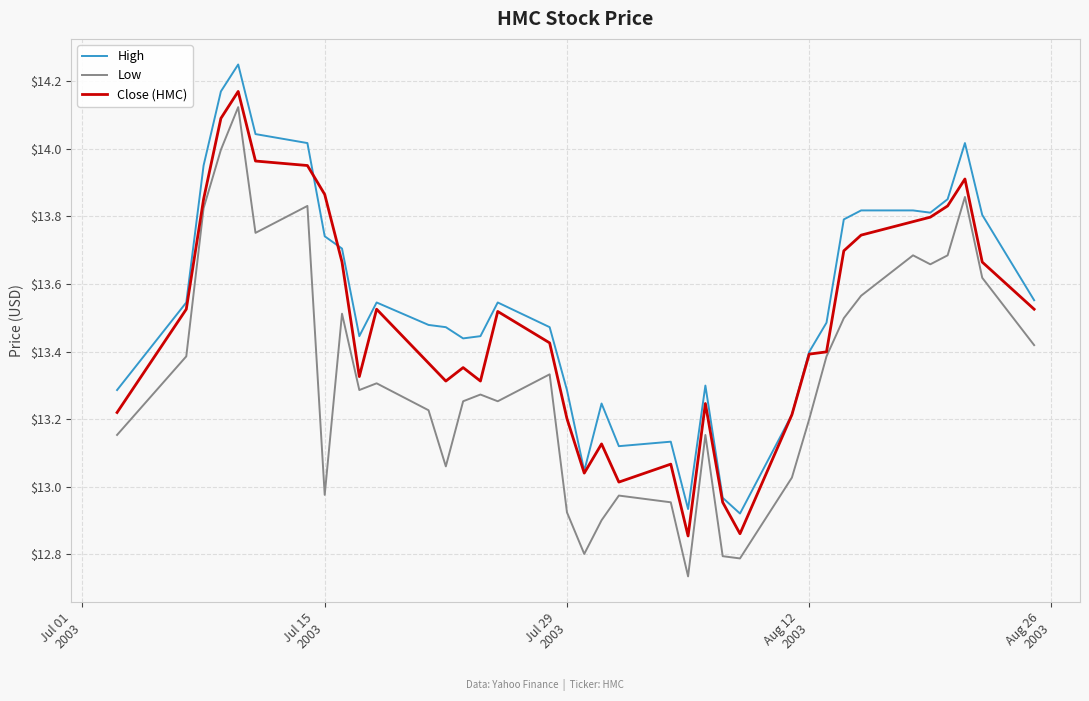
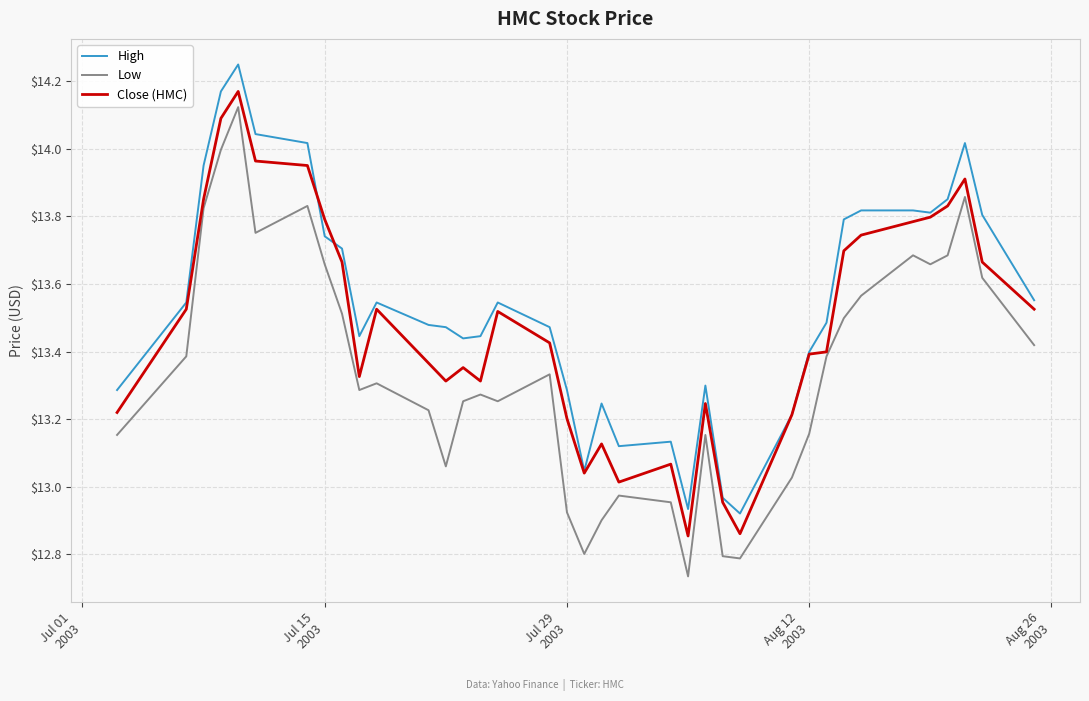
Low, Jul 15 2003: $12.98 -> $13.66
Close (HMC), Jul 15 2003: $13.87 -> $13.79
Low, Aug 12 2003: $13.20 -> $13.16
